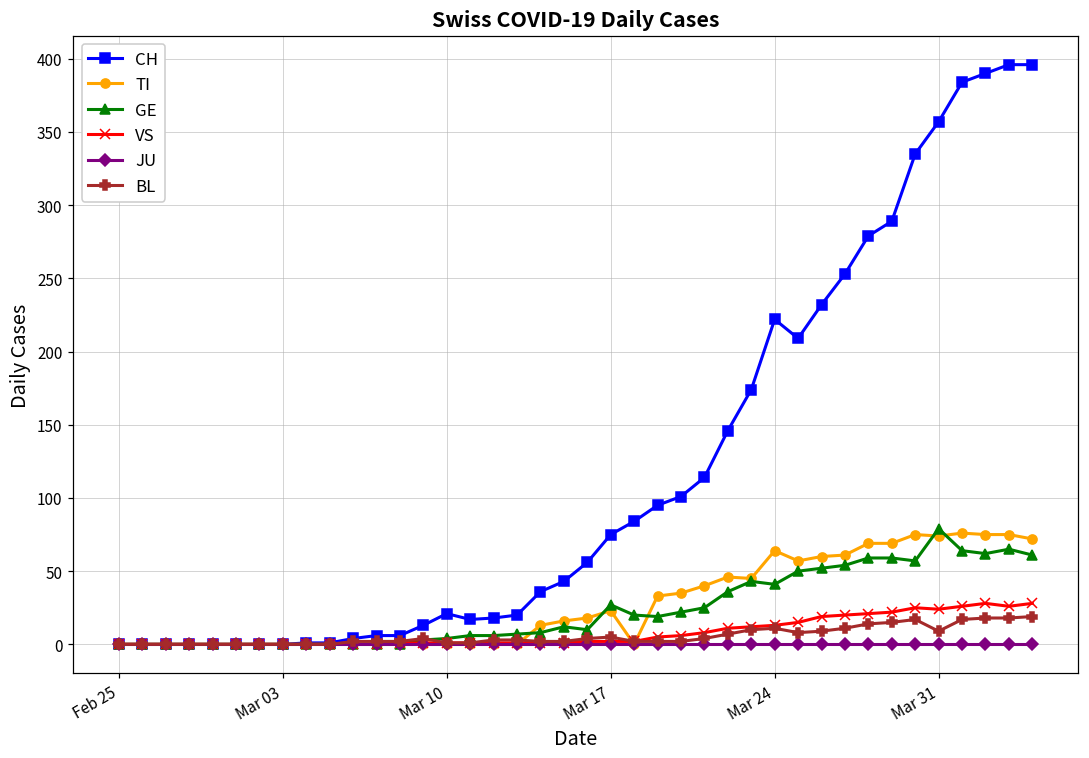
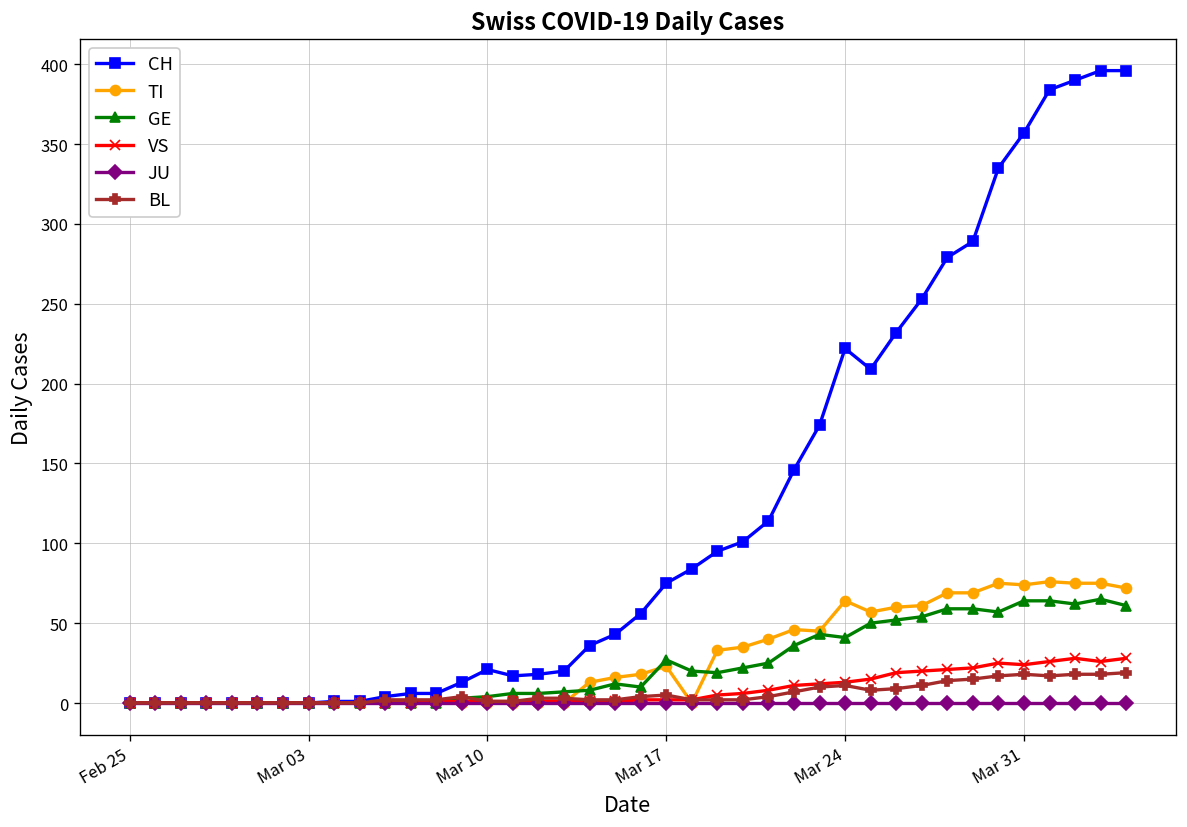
GE, Mar 31: 79 -> 64
BL, Mar 31: 9 -> 18
